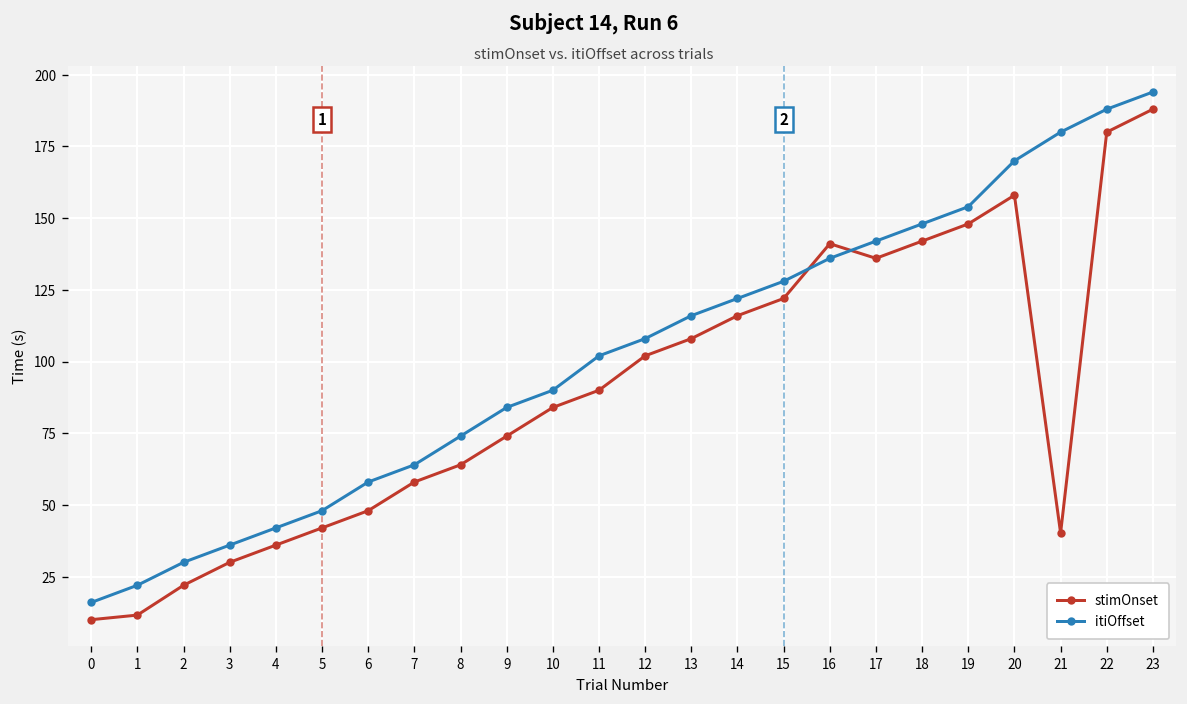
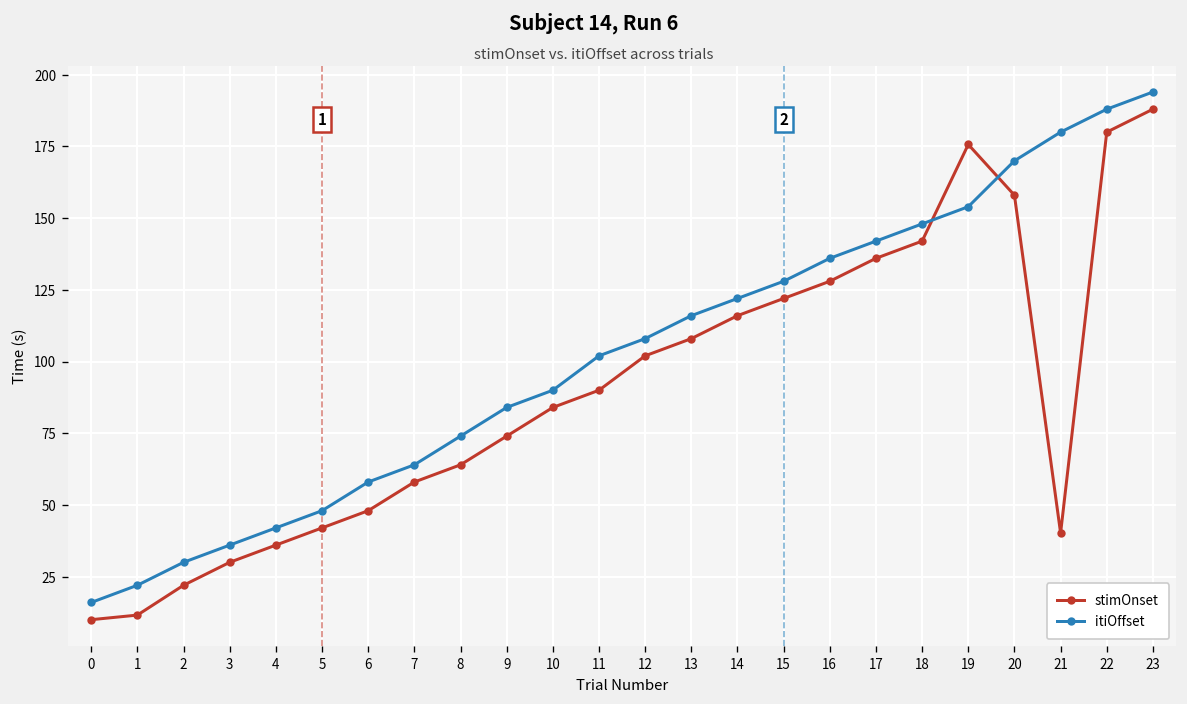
stimOnset, 16: 141 -> 128
stimOnset, 19: 148 -> 176
